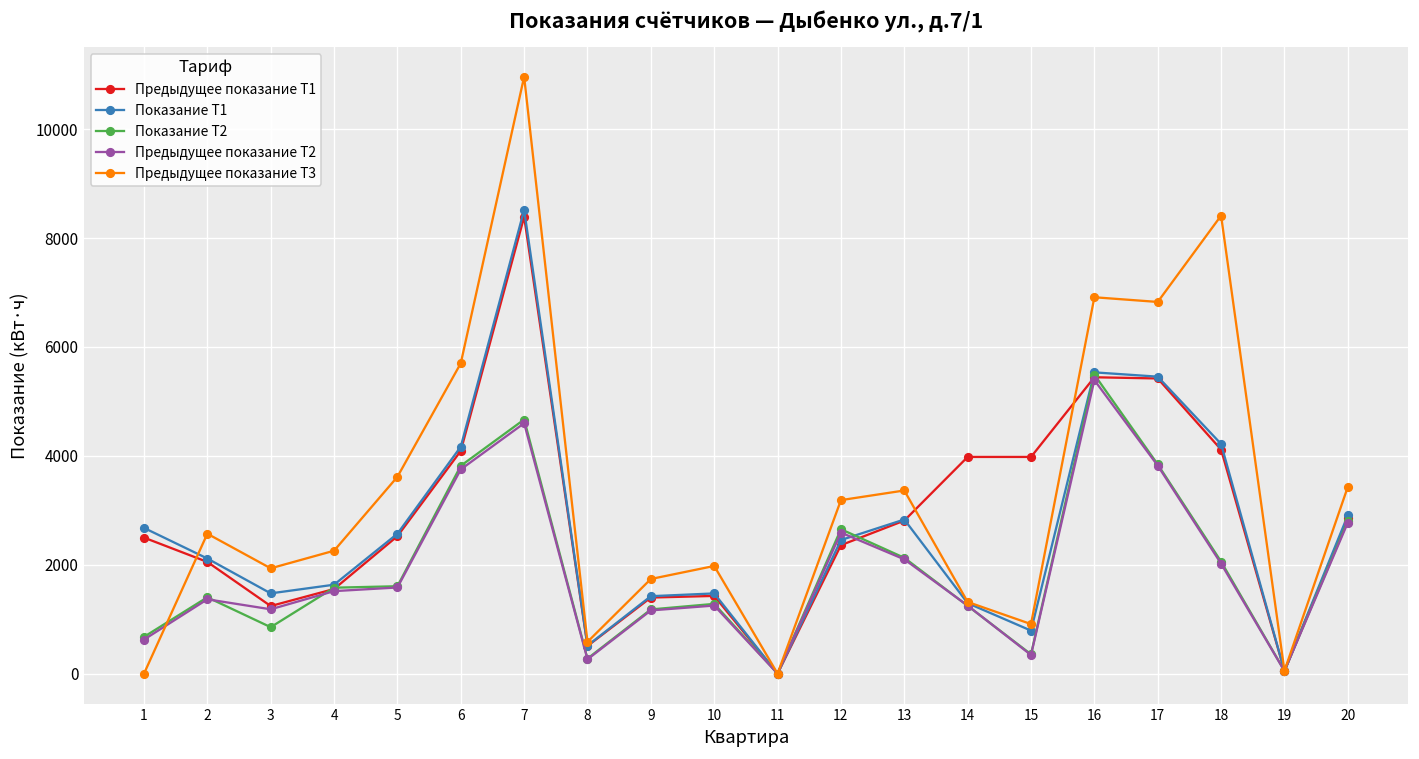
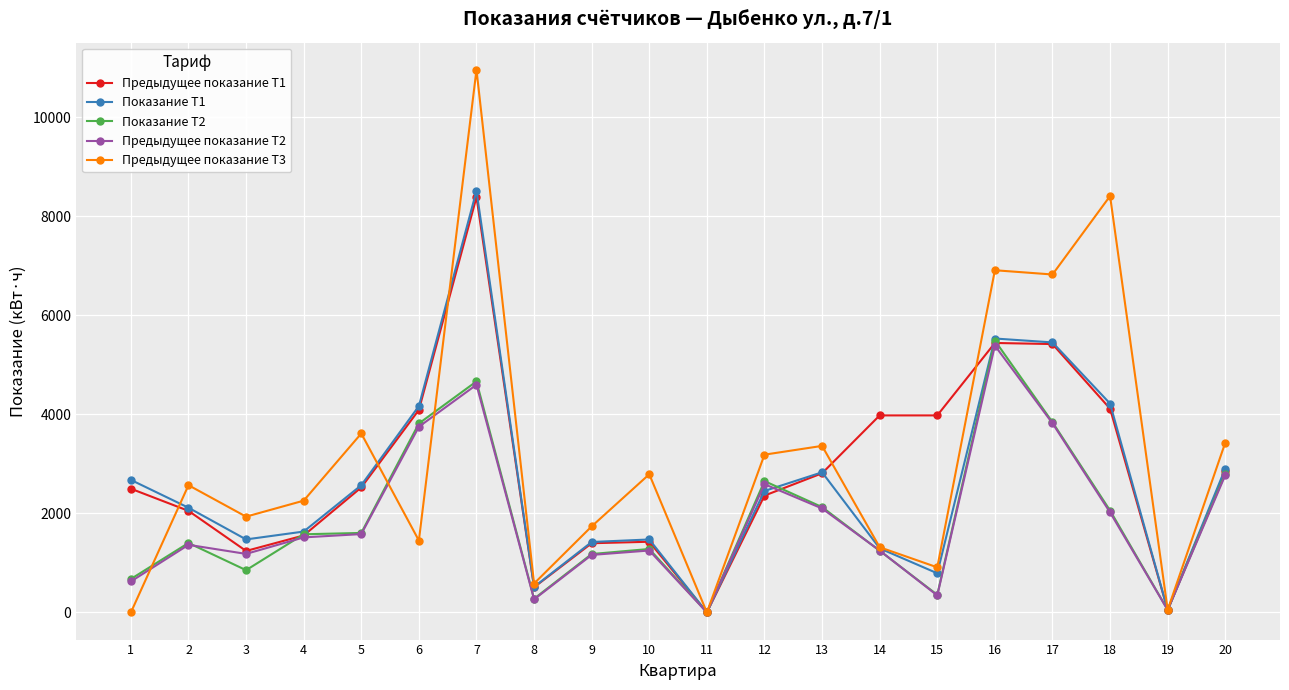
Предыдущее показание T3, 6: 5700 -> 1500
Предыдущее показание T3, 10: 2000 -> 2800
